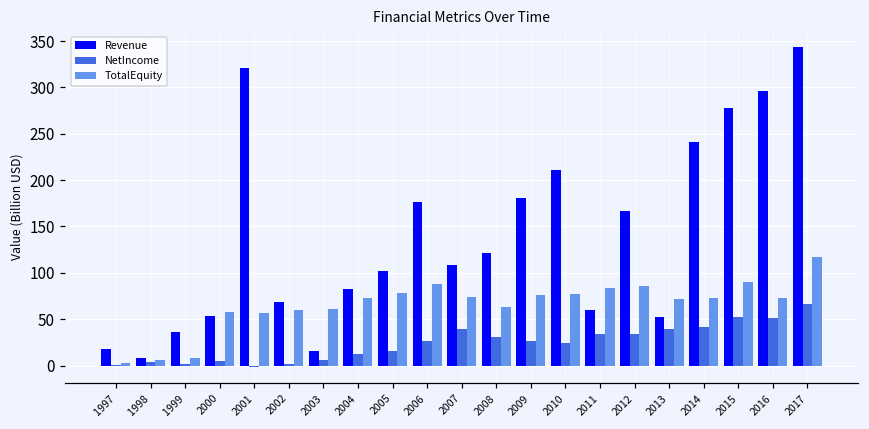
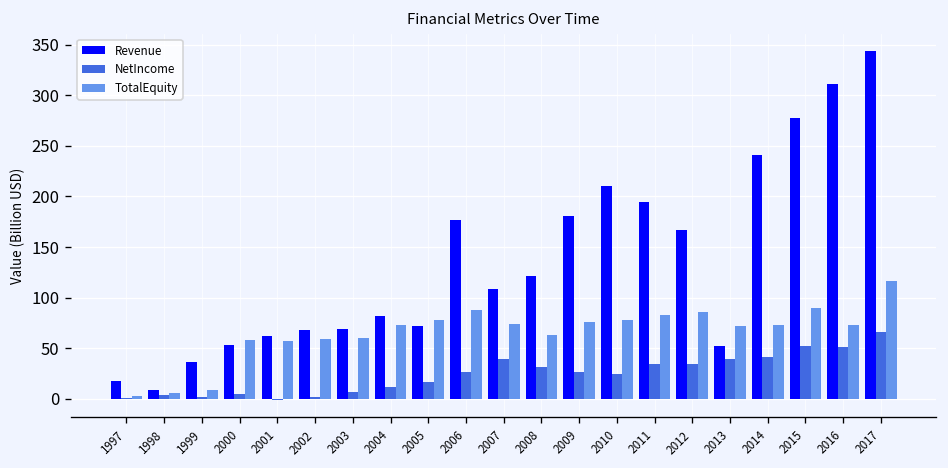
Revenue, 2001: 320 -> 60
Revenue, 2003: 20 -> 70
Revenue, 2005: 100 -> 70
Revenue, 2011: 60 -> 190
Revenue, 2016: 300 -> 310
